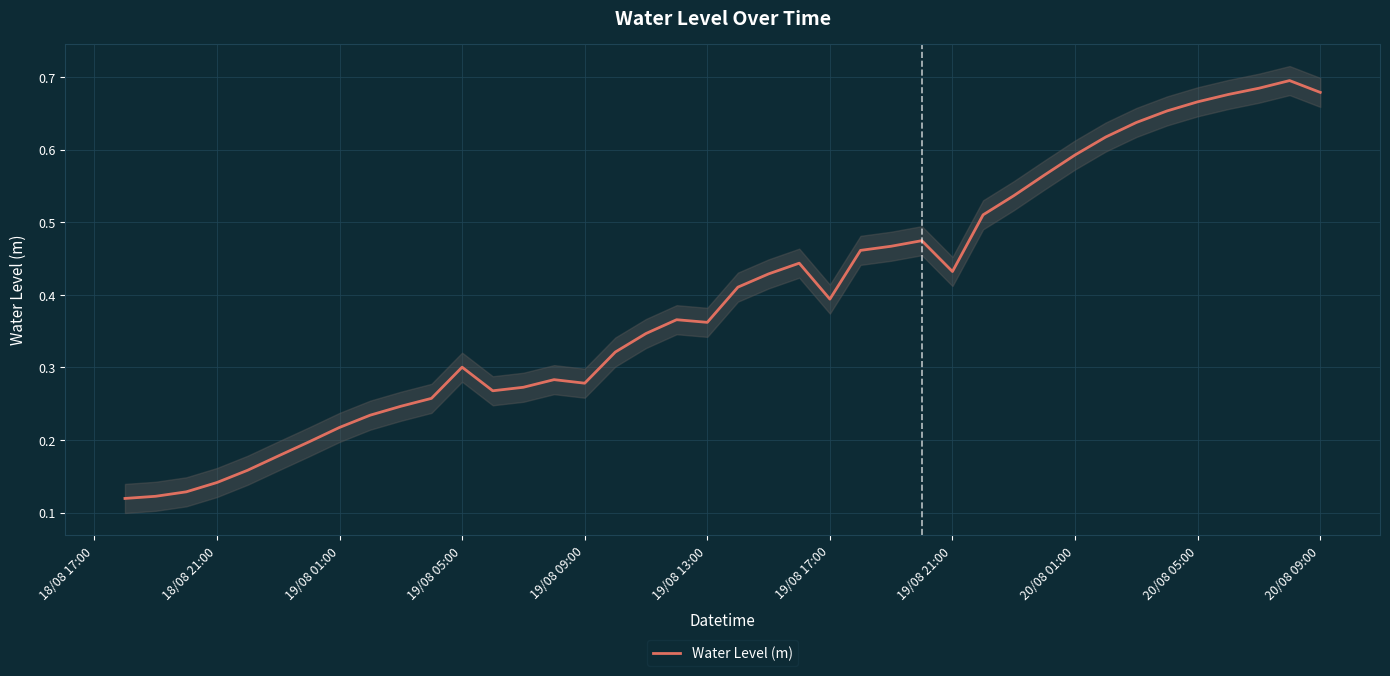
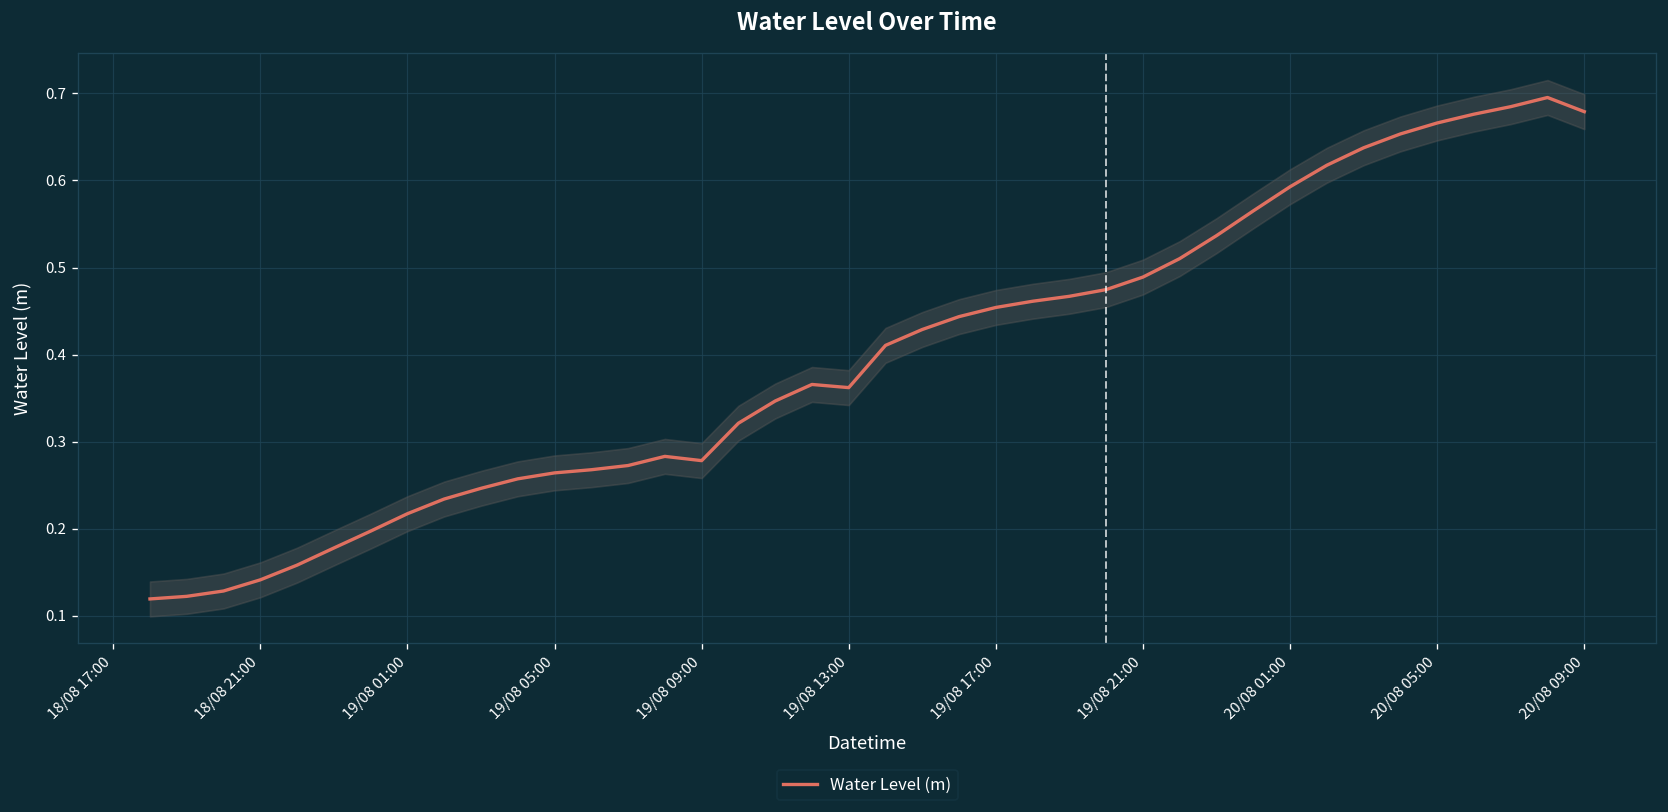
Water Level (m), 19/08 05:00: 0.30 -> 0.26
Water Level (m), 19/08 17:00: 0.39 -> 0.45
Water Level (m), 19/08 21:00: 0.43 -> 0.49
